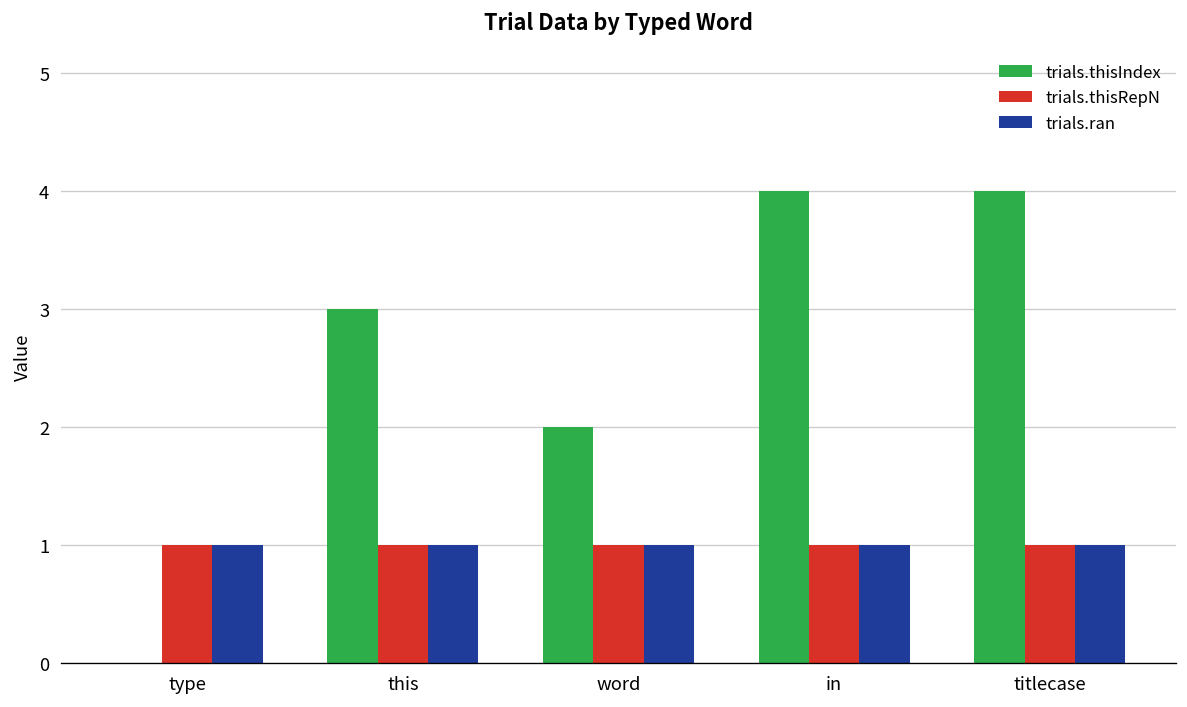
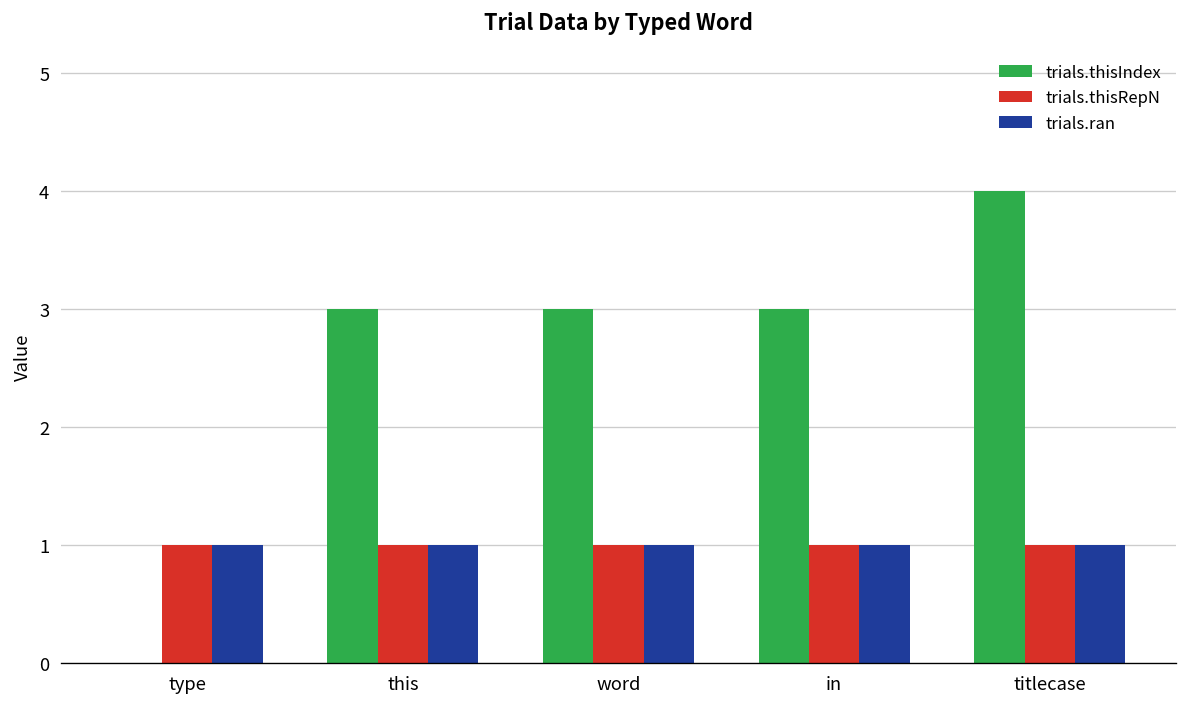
trials.thisIndex, word: 2 -> 3
trials.thisIndex, in: 4 -> 3
